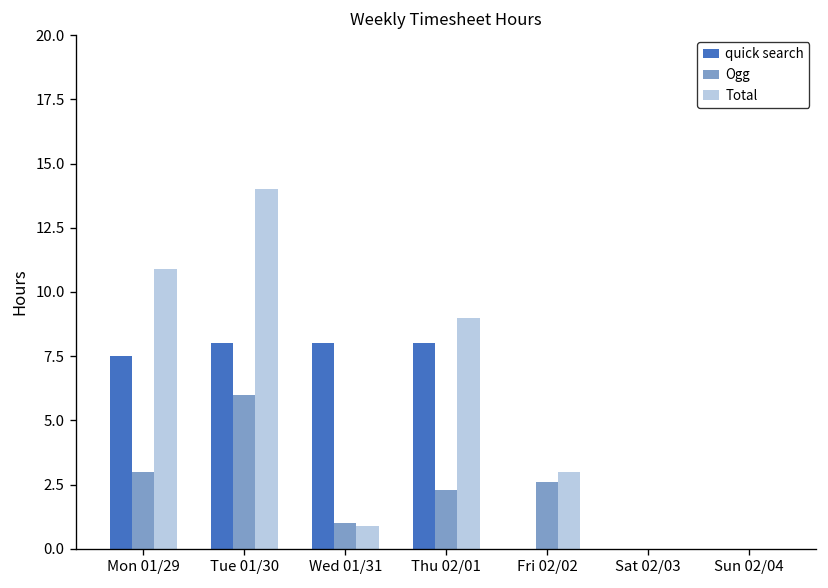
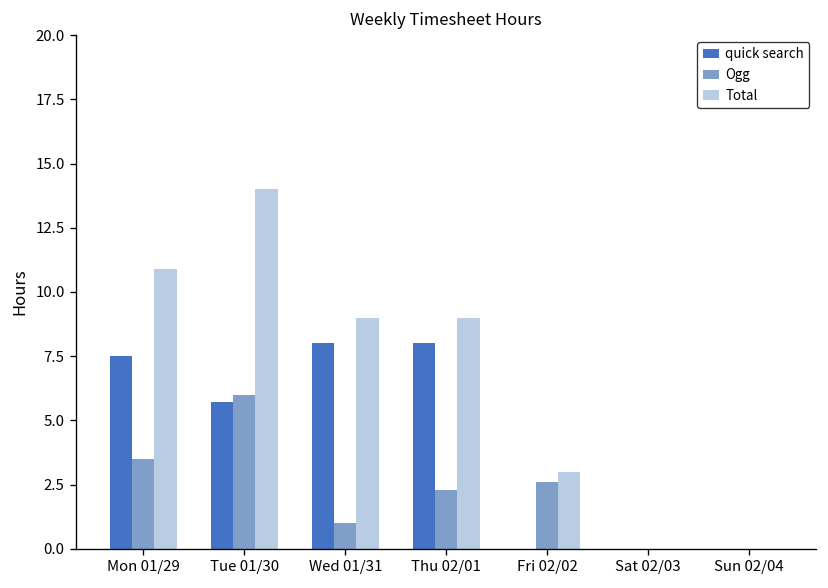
Ogg, Mon 01/29: 3.0 -> 3.5
quick search, Tue 01/30: 8.0 -> 5.7
Total, Wed 01/31: 0.9 -> 9.0
